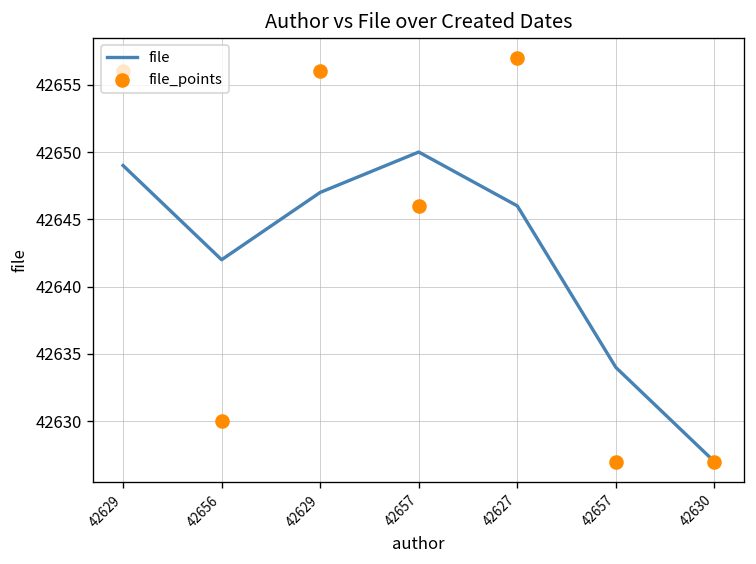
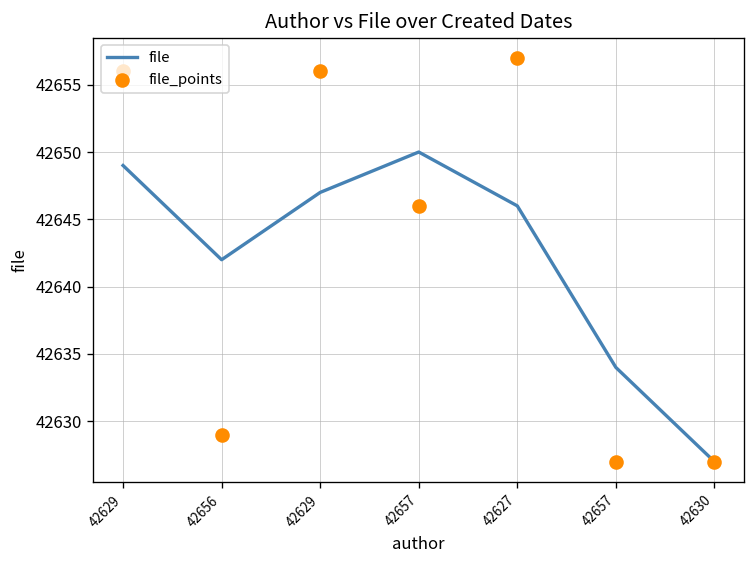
file_points, 42656: 42630 -> 42629
